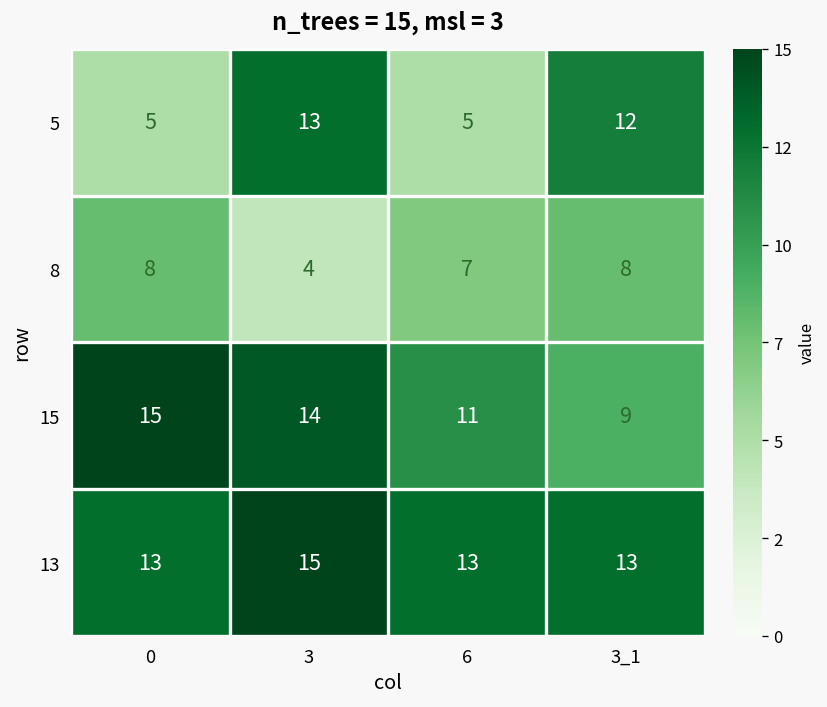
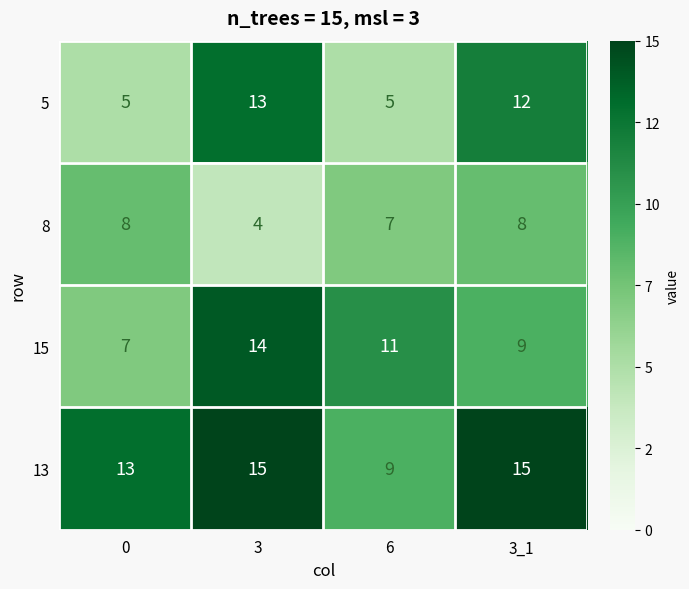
15, 0: 15 -> 7
13, 6: 13 -> 9
13, 3_1: 13 -> 15
